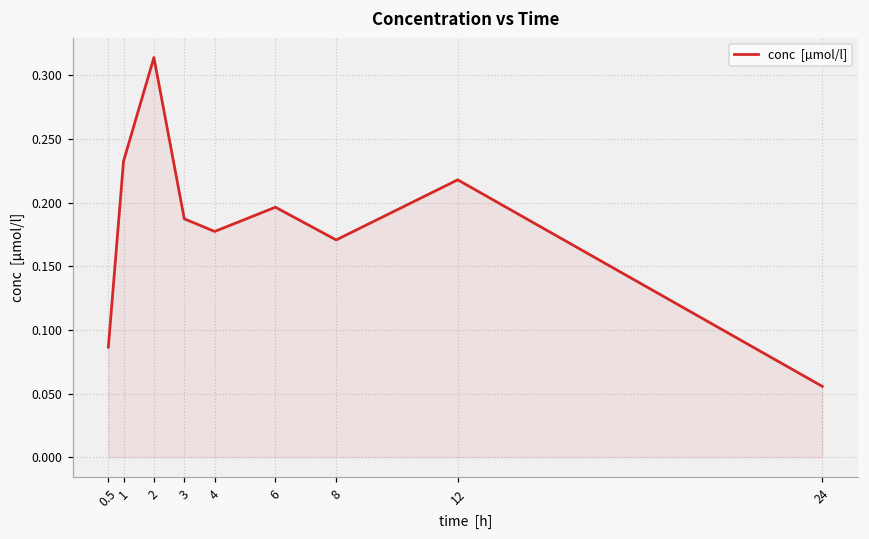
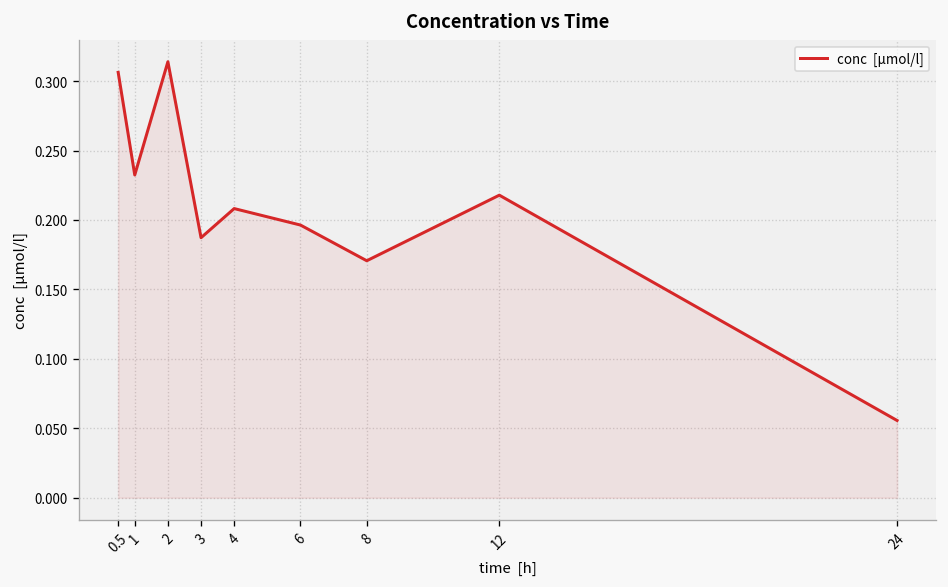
0.5: 0.086 -> 0.306
4: 0.177 -> 0.208
